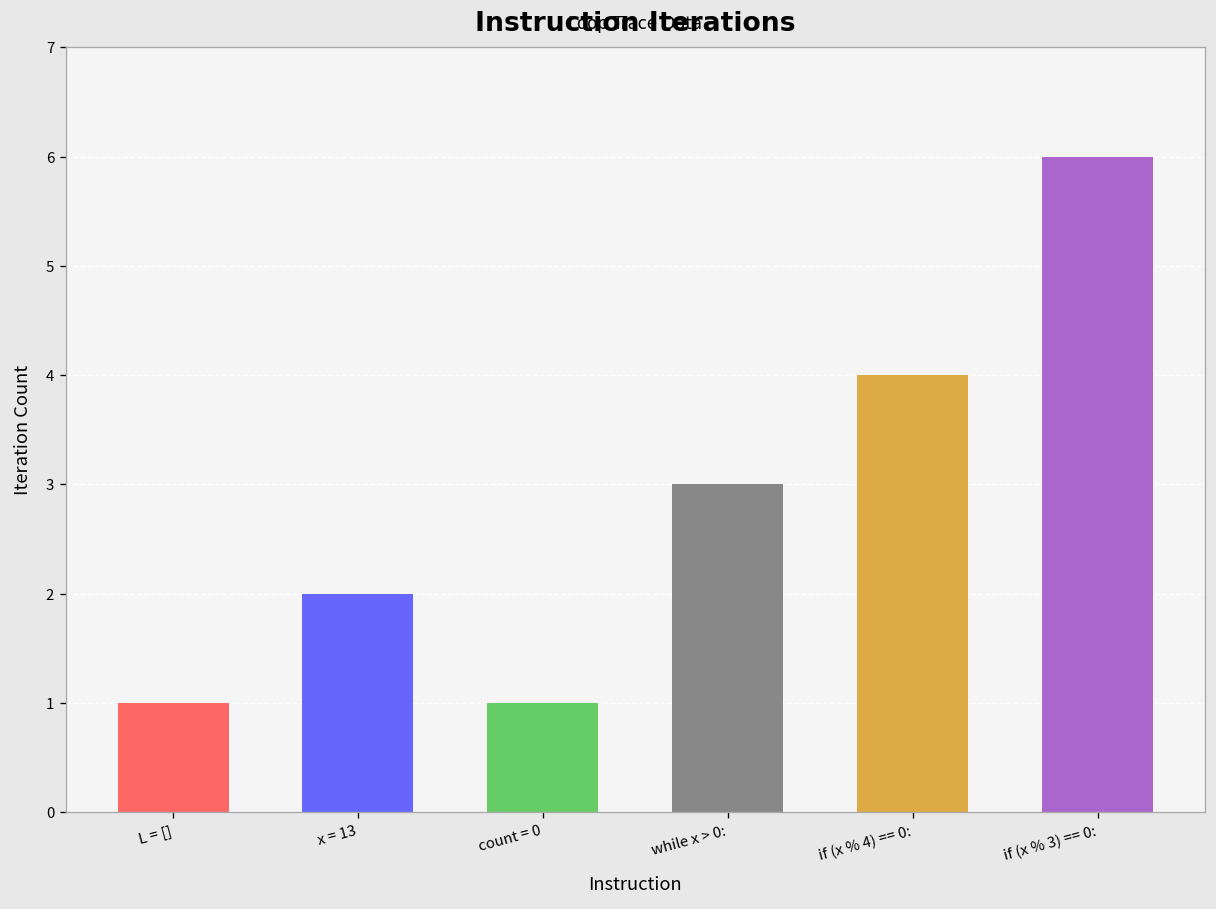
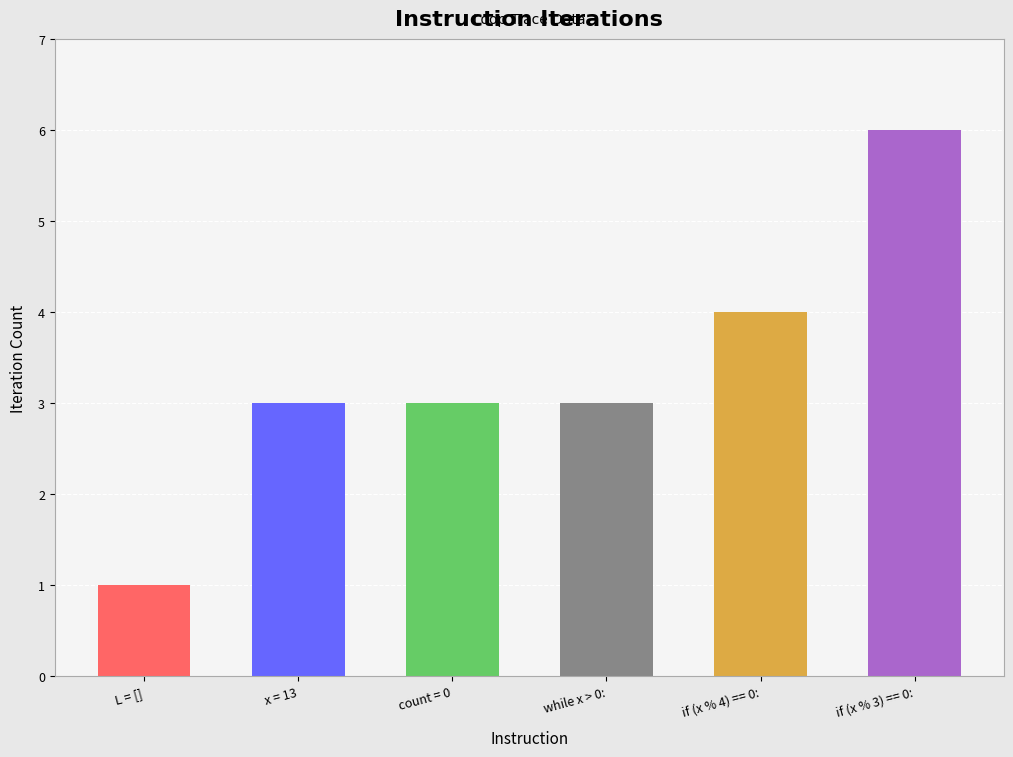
x = 13: 2 -> 3
count = 0: 1 -> 3
